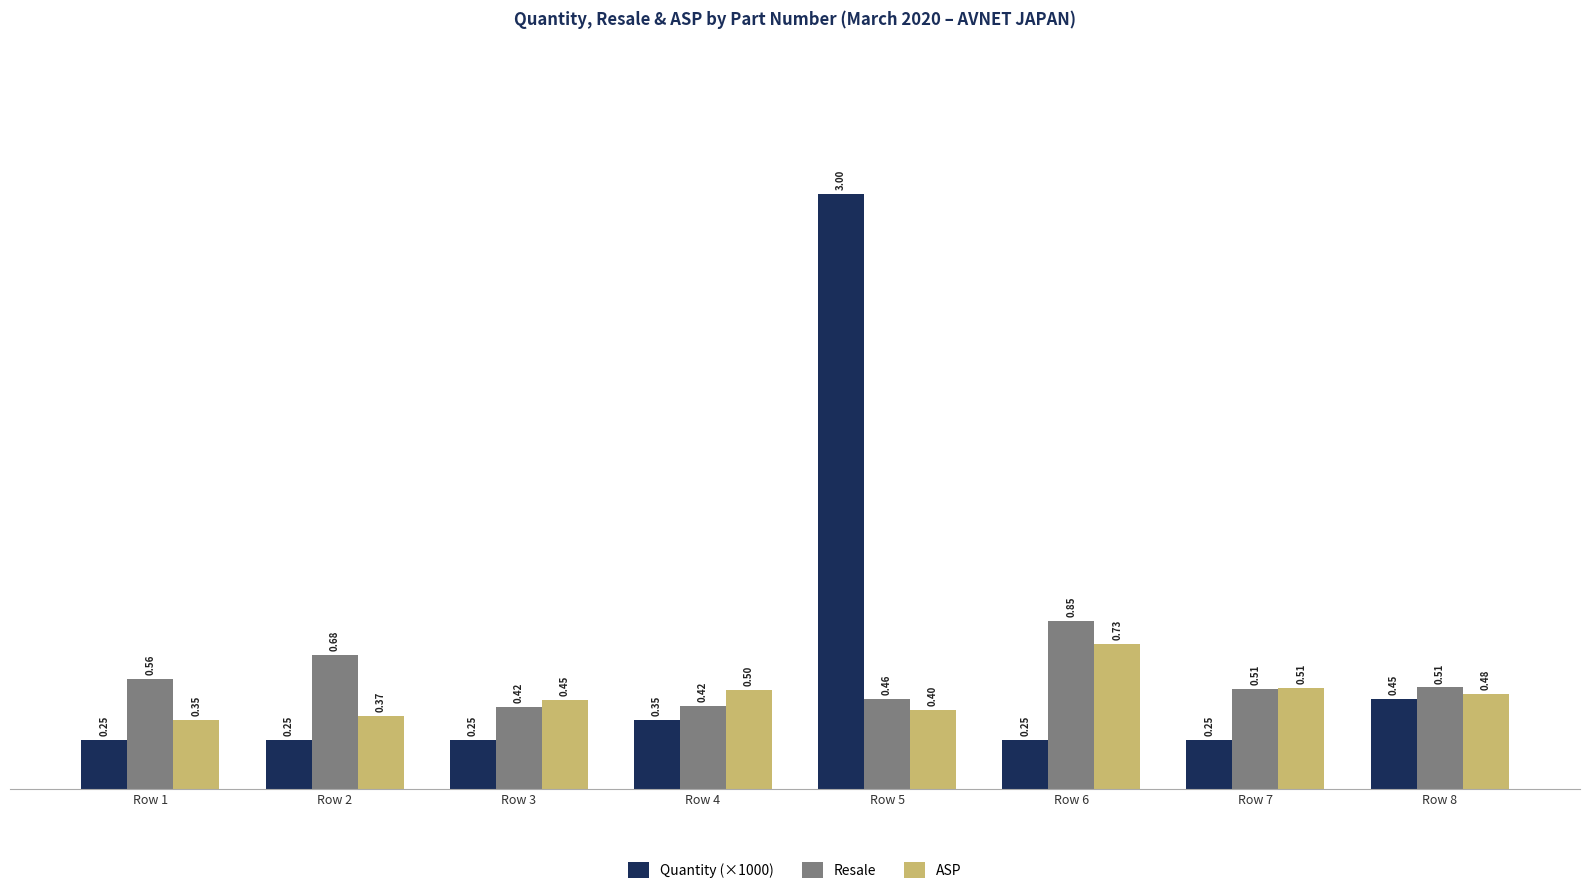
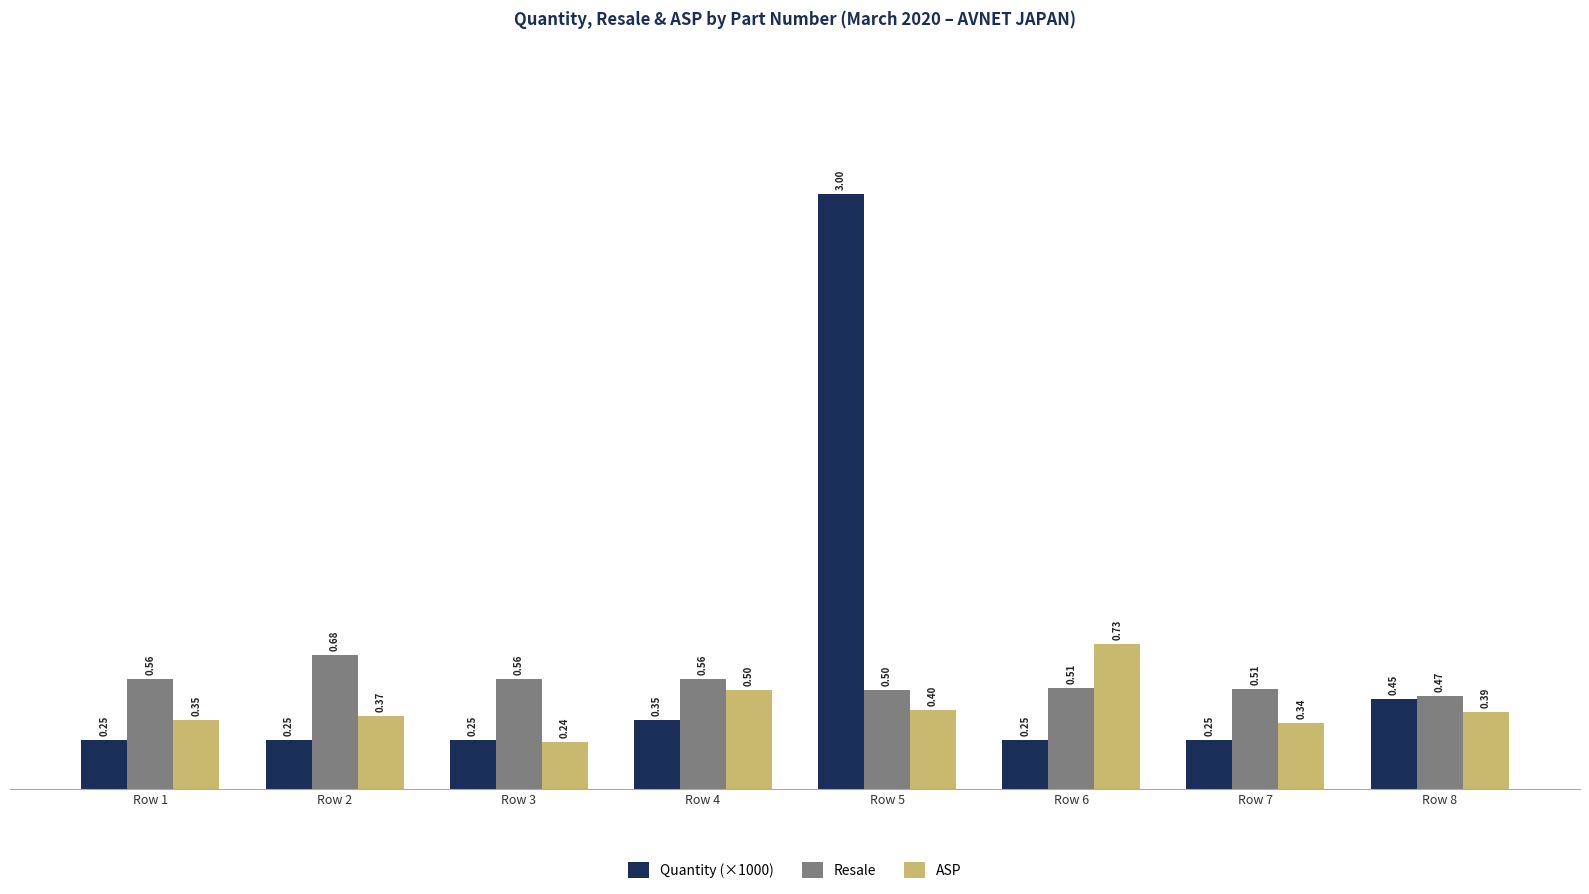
Resale, Row 3: 0.42 -> 0.56
ASP, Row 3: 0.45 -> 0.24
Resale, Row 4: 0.42 -> 0.56
Resale, Row 5: 0.46 -> 0.50
Resale, Row 6: 0.85 -> 0.51
ASP, Row 7: 0.51 -> 0.34
Resale, Row 8: 0.51 -> 0.47
ASP, Row 8: 0.48 -> 0.39
